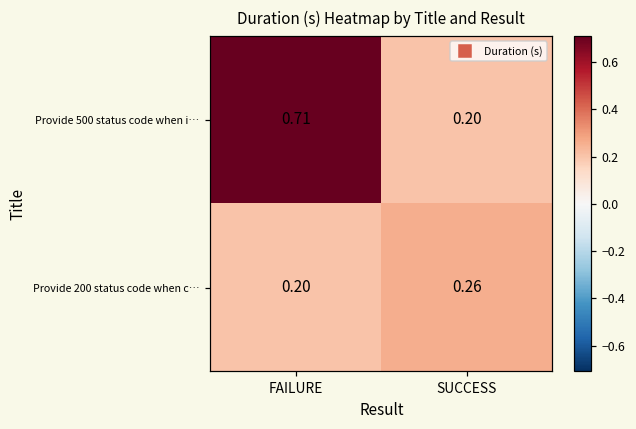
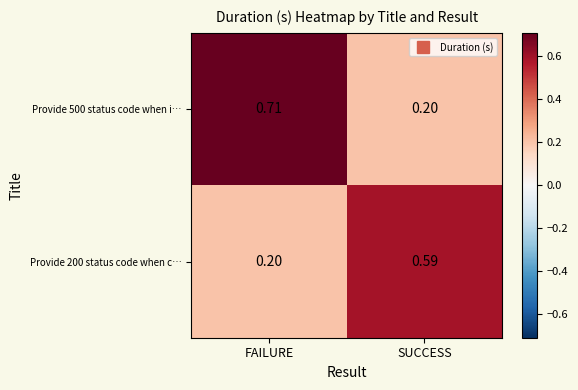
Provide 200 status code when c…, SUCCESS: 0.26 -> 0.59
